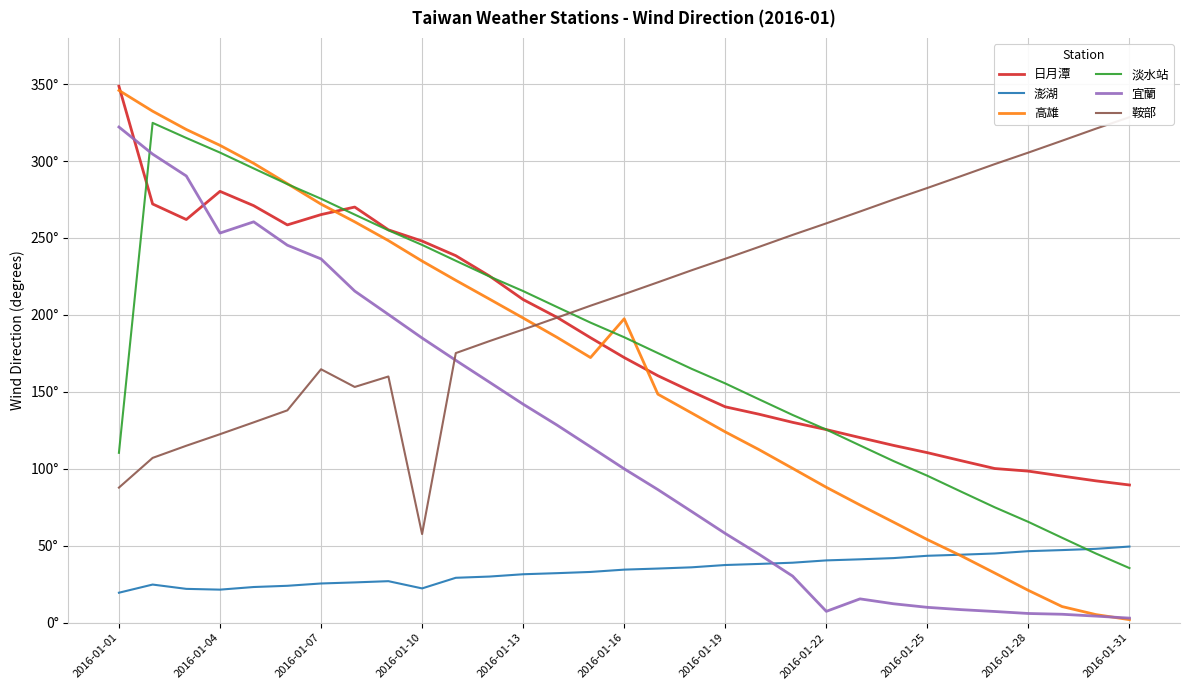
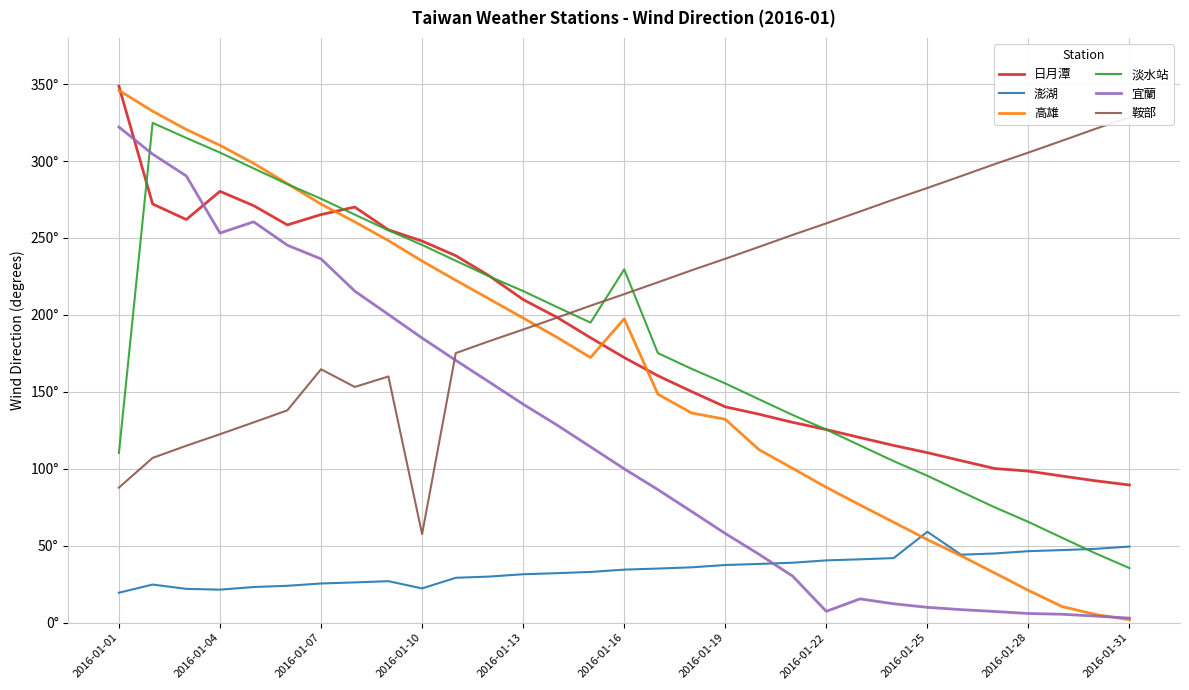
淡水站, 2016-01-16: 186° -> 230°
高雄, 2016-01-19: 124° -> 132°
澎湖, 2016-01-25: 44° -> 59°
